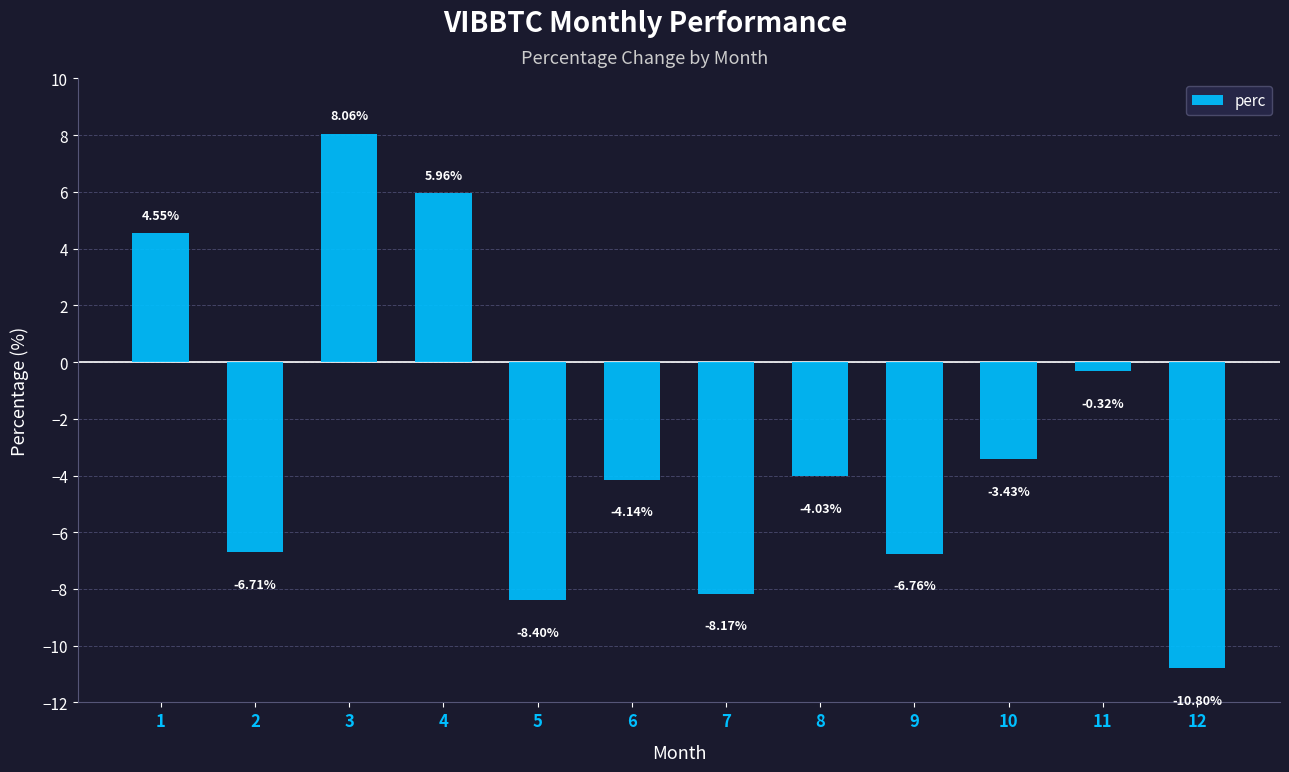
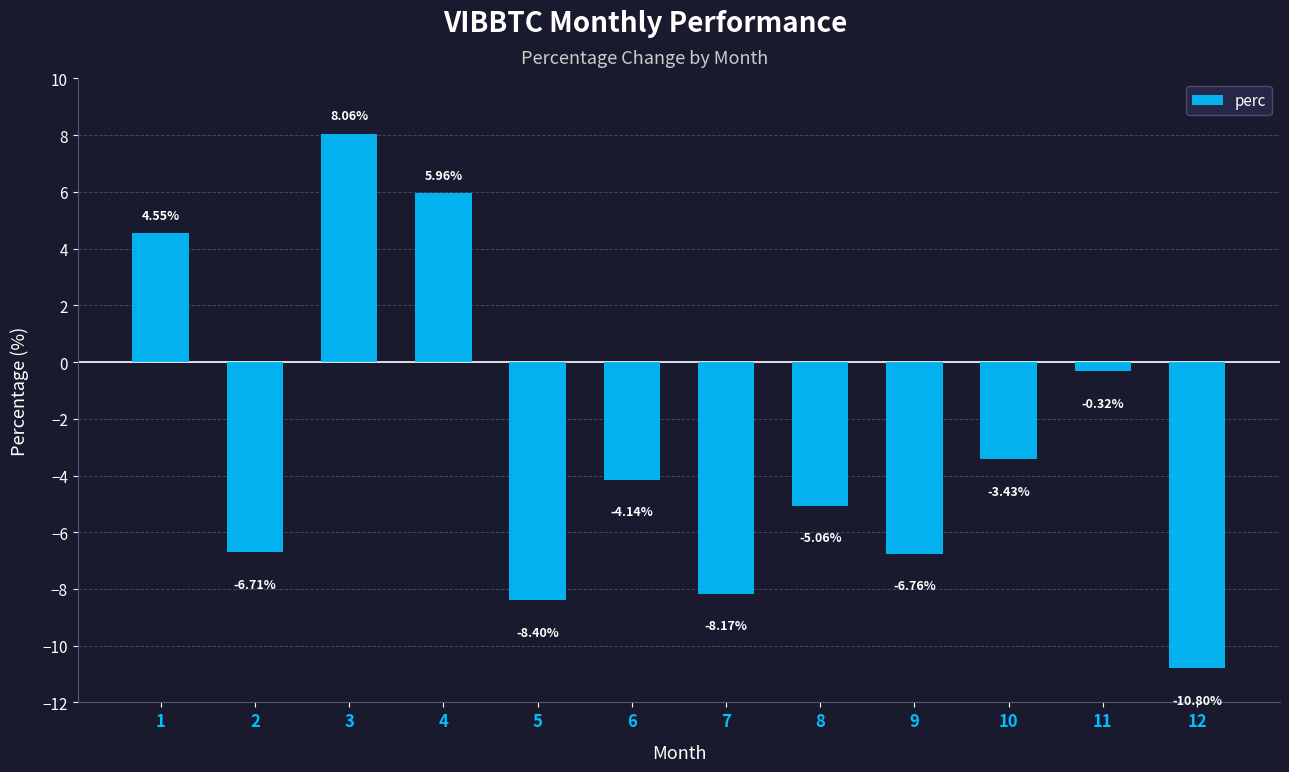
8: -4.03% -> -5.06%
